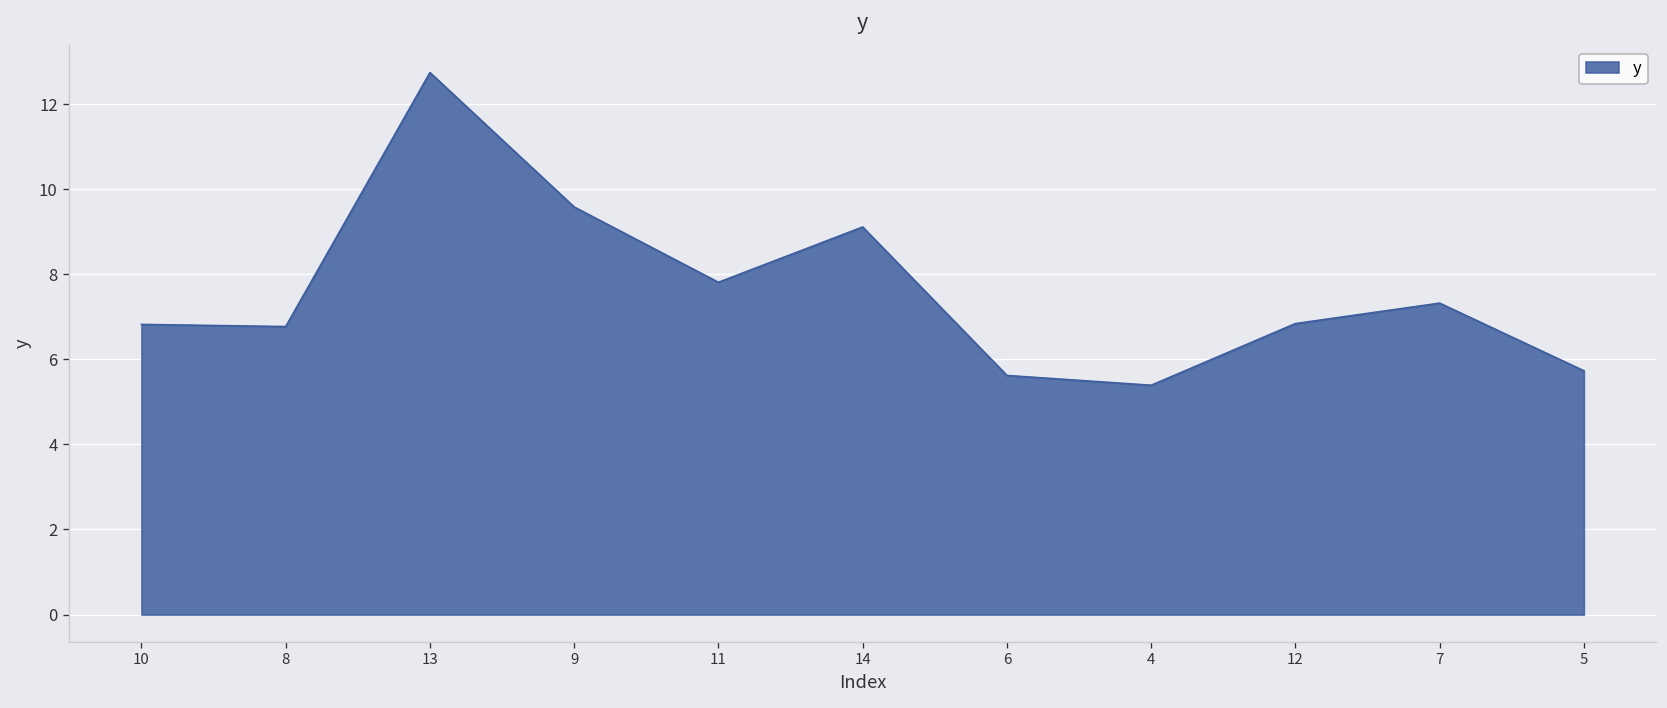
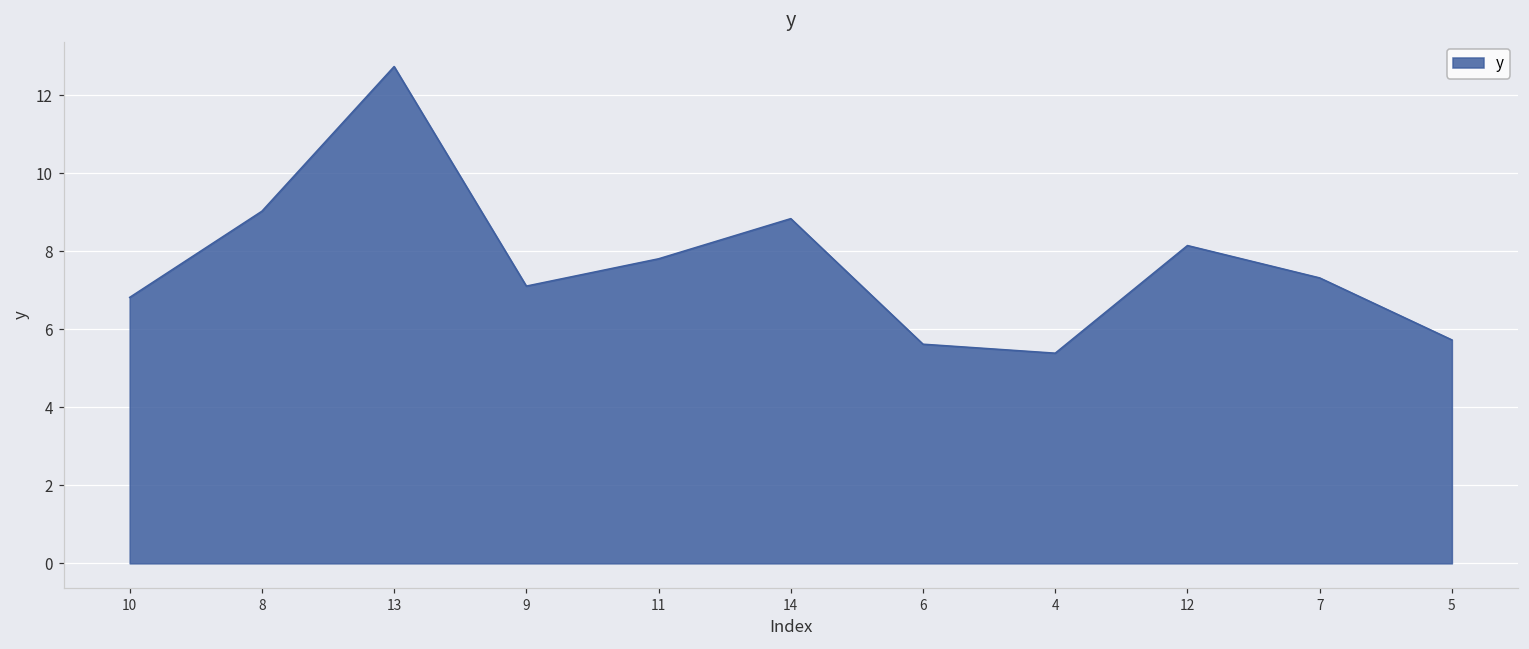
8: 6.8 -> 9.0
9: 9.6 -> 7.1
14: 9.1 -> 8.8
12: 6.8 -> 8.2
